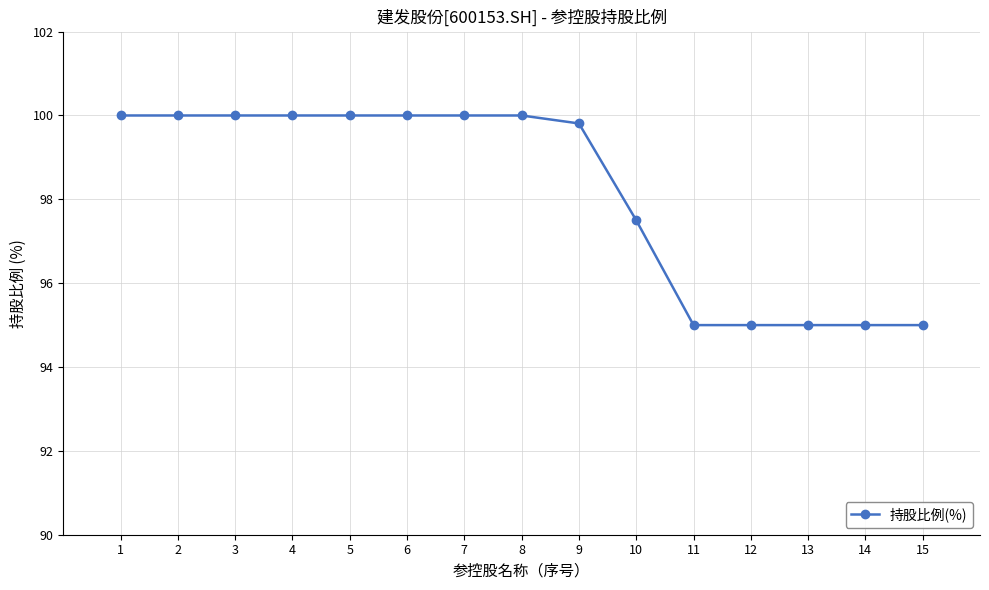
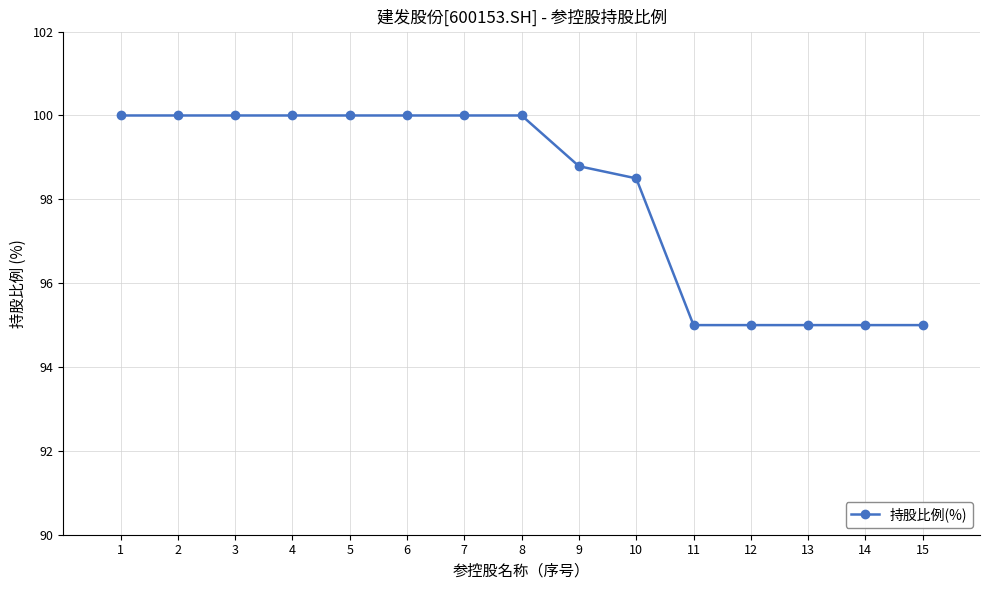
9: 99.8 -> 98.8
10: 97.5 -> 98.5
